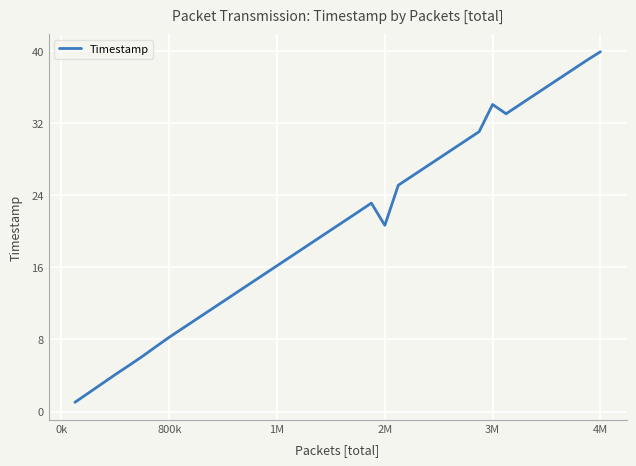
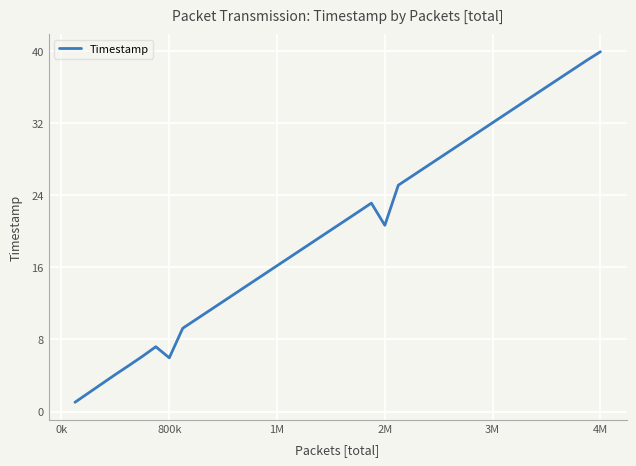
800k: 8 -> 6
3M: 34 -> 32
